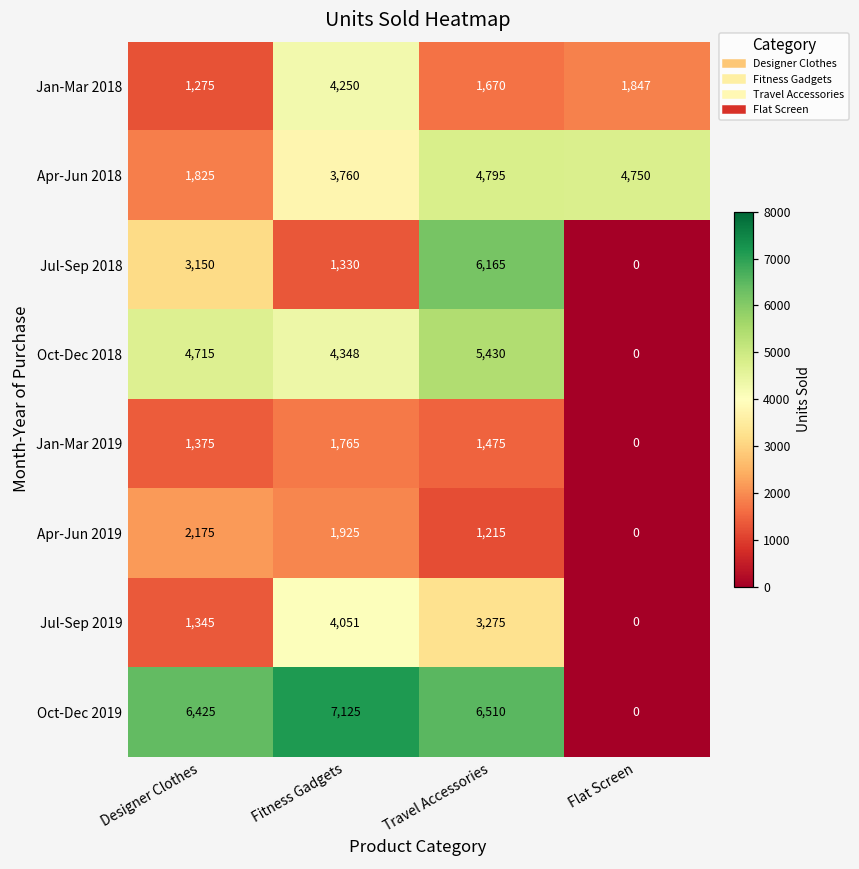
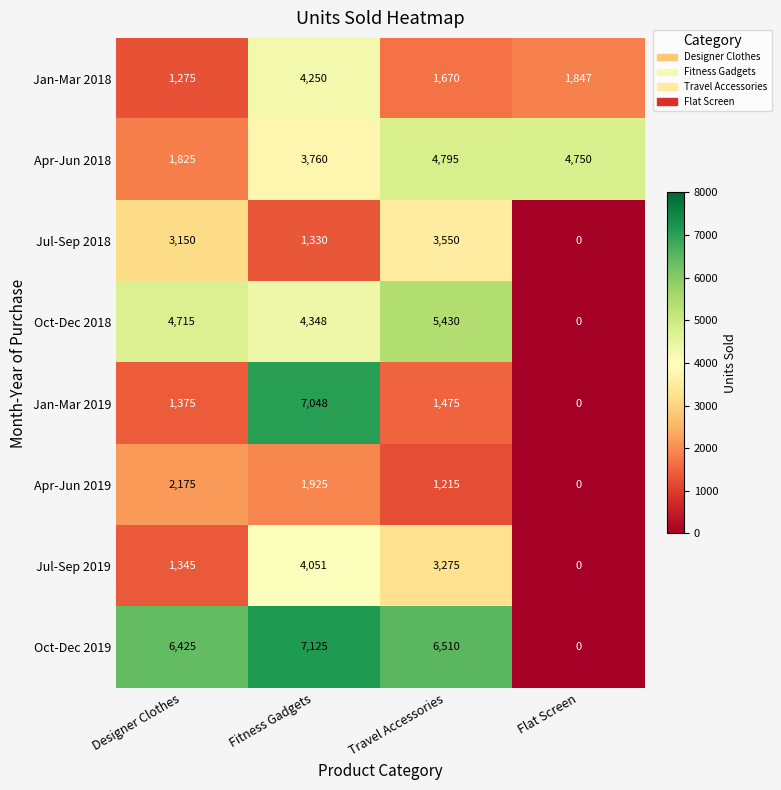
Jul-Sep 2018, Travel Accessories: 6,165 -> 3,550
Jan-Mar 2019, Fitness Gadgets: 1,765 -> 7,048
